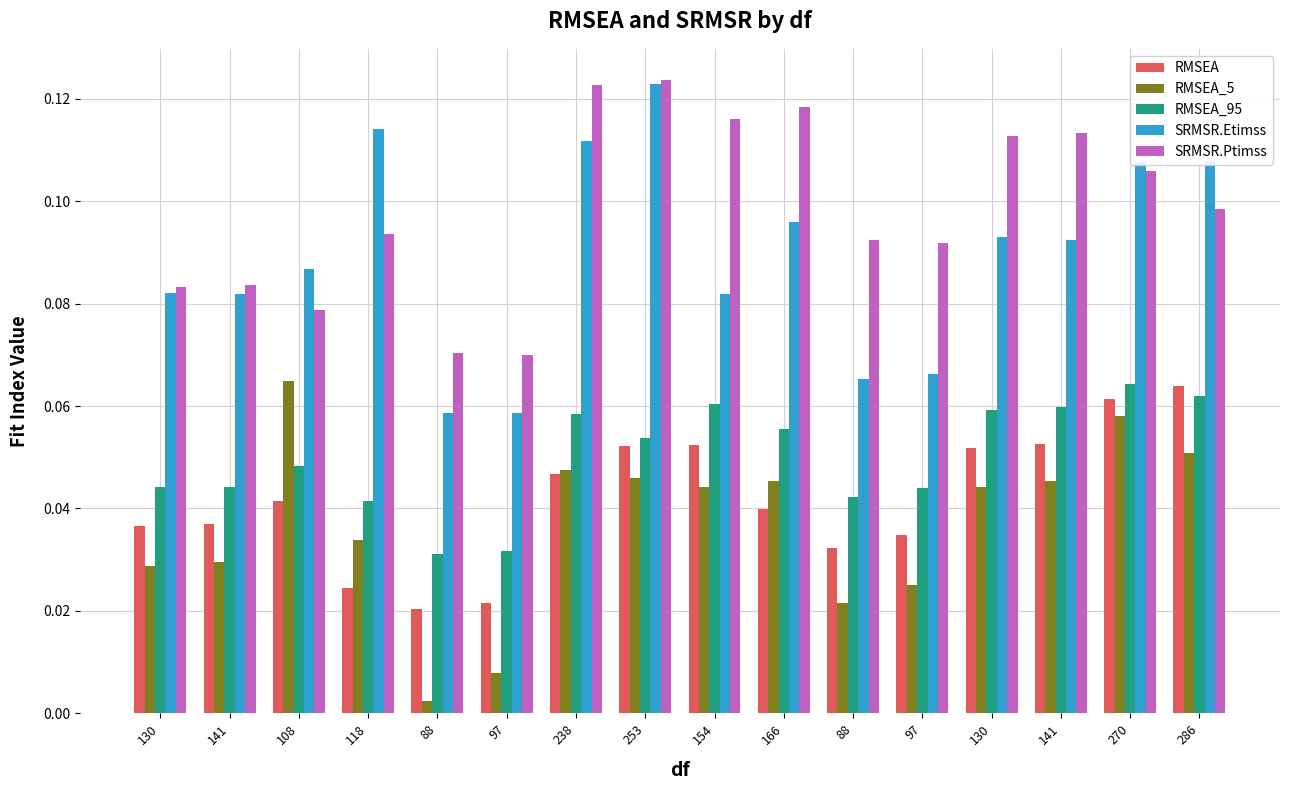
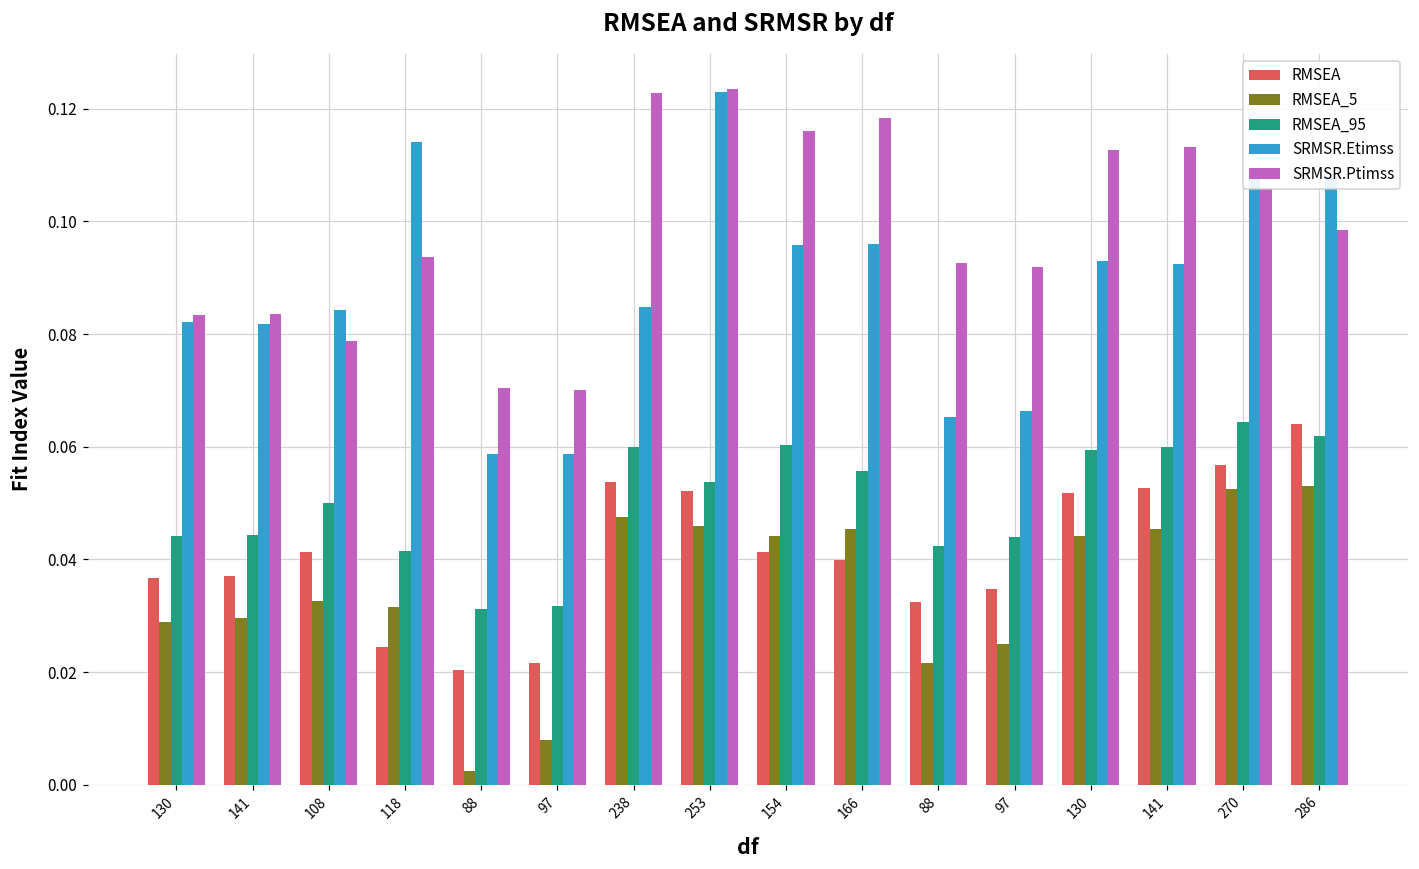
RMSEA_5, 108: 0.065 -> 0.033
RMSEA_95, 108: 0.048 -> 0.050
SRMSR.Etimss, 108: 0.087 -> 0.084
RMSEA_5, 118: 0.034 -> 0.031
RMSEA, 238: 0.047 -> 0.054
RMSEA_95, 238: 0.058 -> 0.060
SRMSR.Etimss, 238: 0.112 -> 0.085
RMSEA, 154: 0.052 -> 0.041
SRMSR.Etimss, 154: 0.082 -> 0.096
RMSEA, 270: 0.061 -> 0.057
RMSEA_5, 270: 0.058 -> 0.052
RMSEA_5, 286: 0.051 -> 0.053
